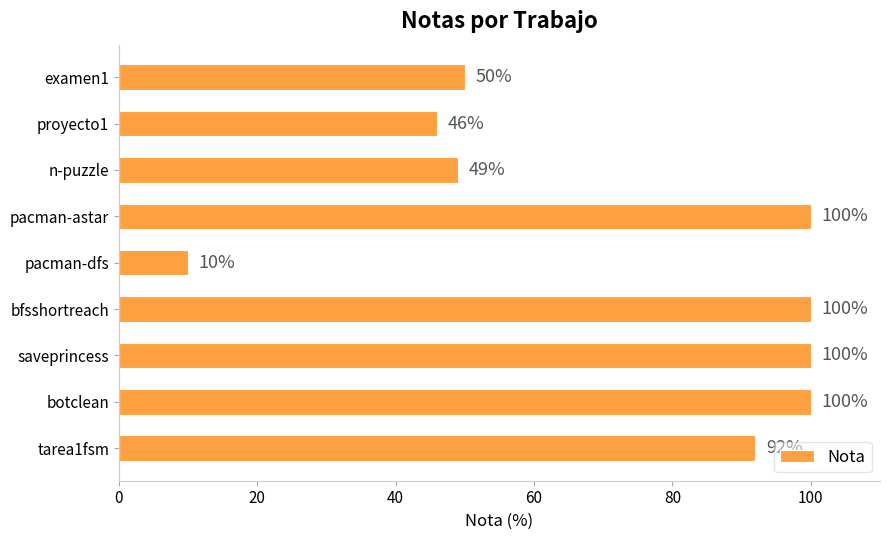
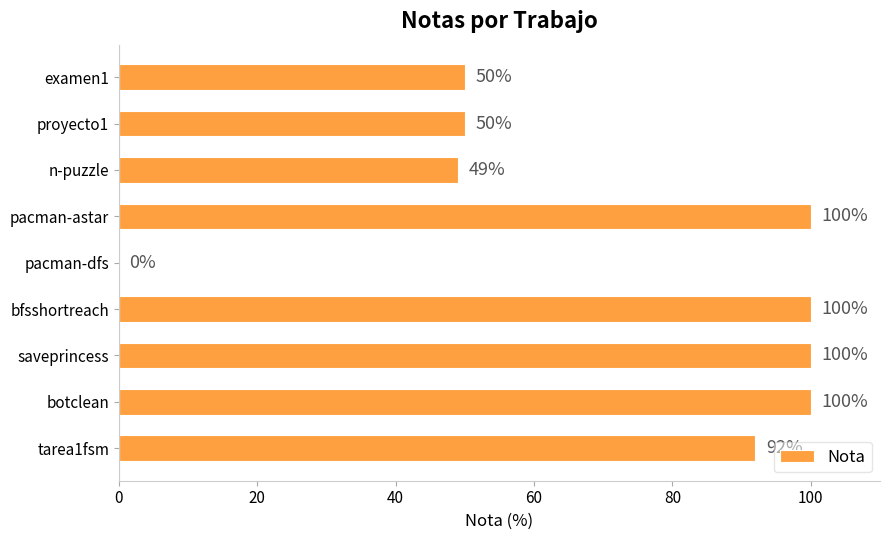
proyecto1: 46% -> 50%
pacman-dfs: 10% -> 0%
